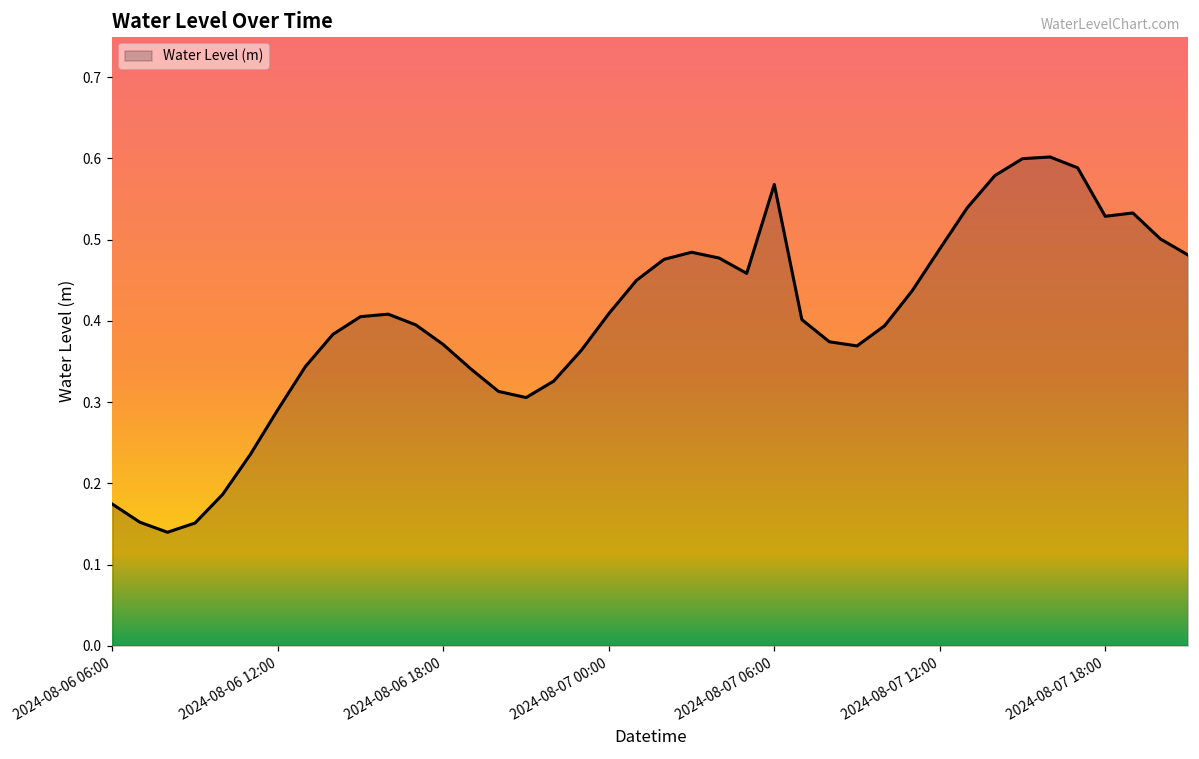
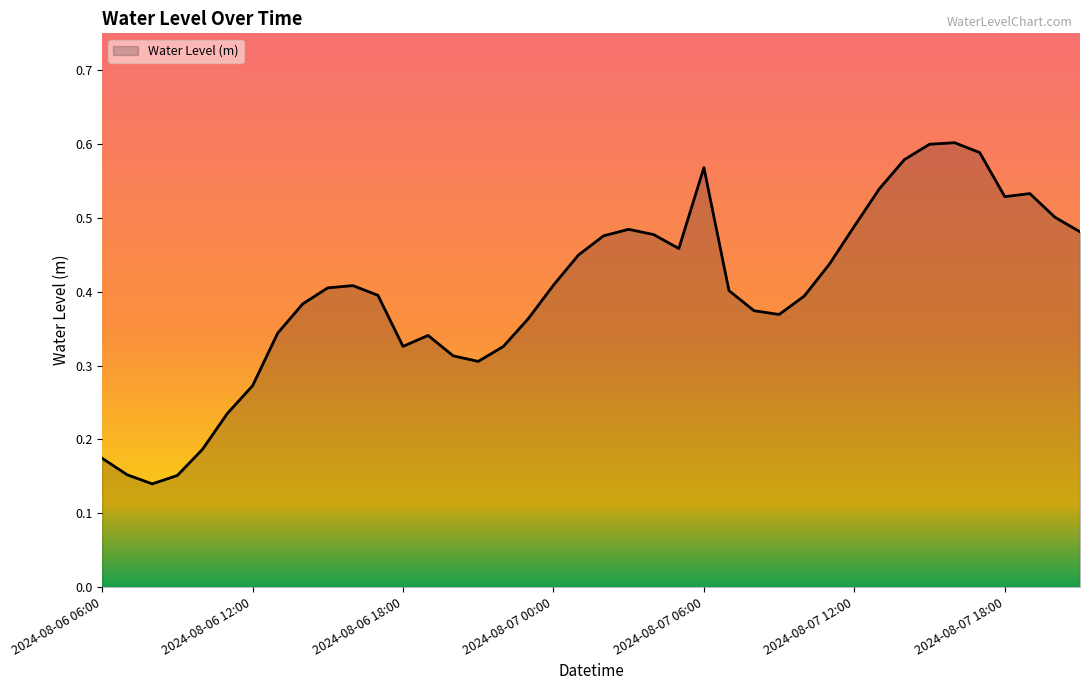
2024-08-06 12:00: 0.29 -> 0.27
2024-08-06 18:00: 0.37 -> 0.33
